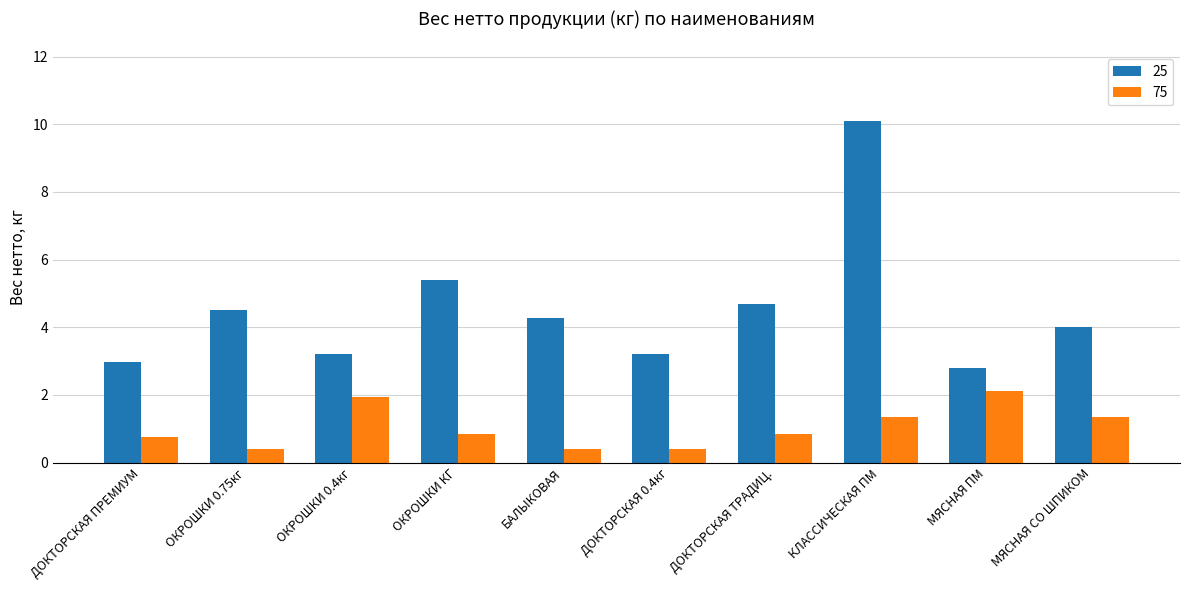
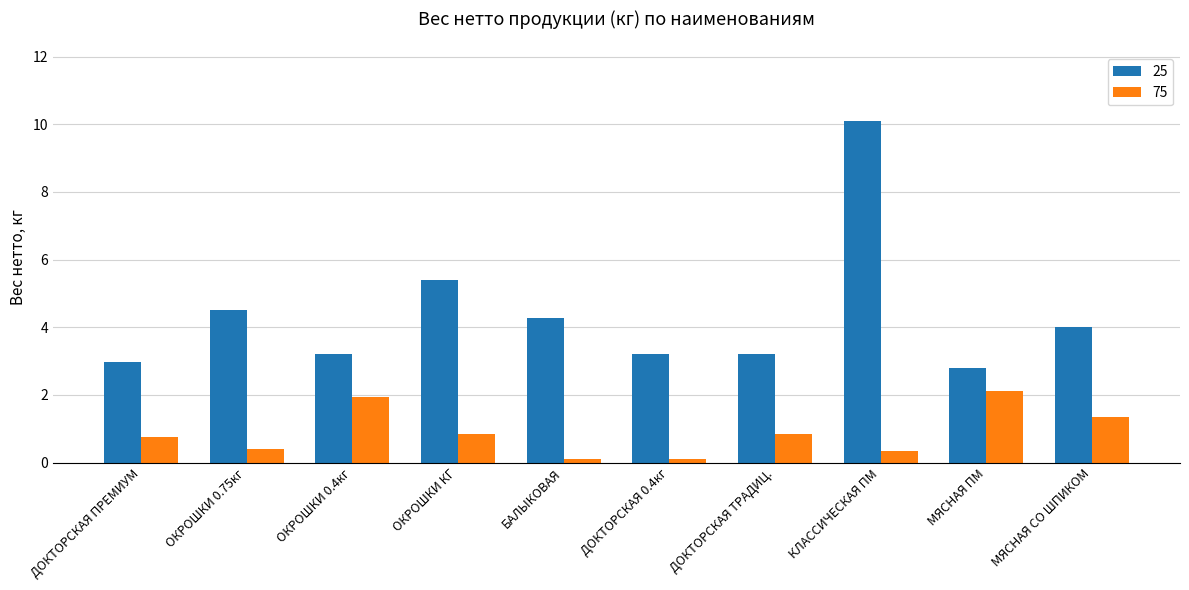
75, БАЛЫКОВАЯ: 0.4 -> 0.1
75, ДОКТОРСКАЯ 0.4кг: 0.4 -> 0.1
25, ДОКТОРСКАЯ ТРАДИЦ.: 4.7 -> 3.2
75, КЛАССИЧЕСКАЯ ПМ: 1.4 -> 0.4
